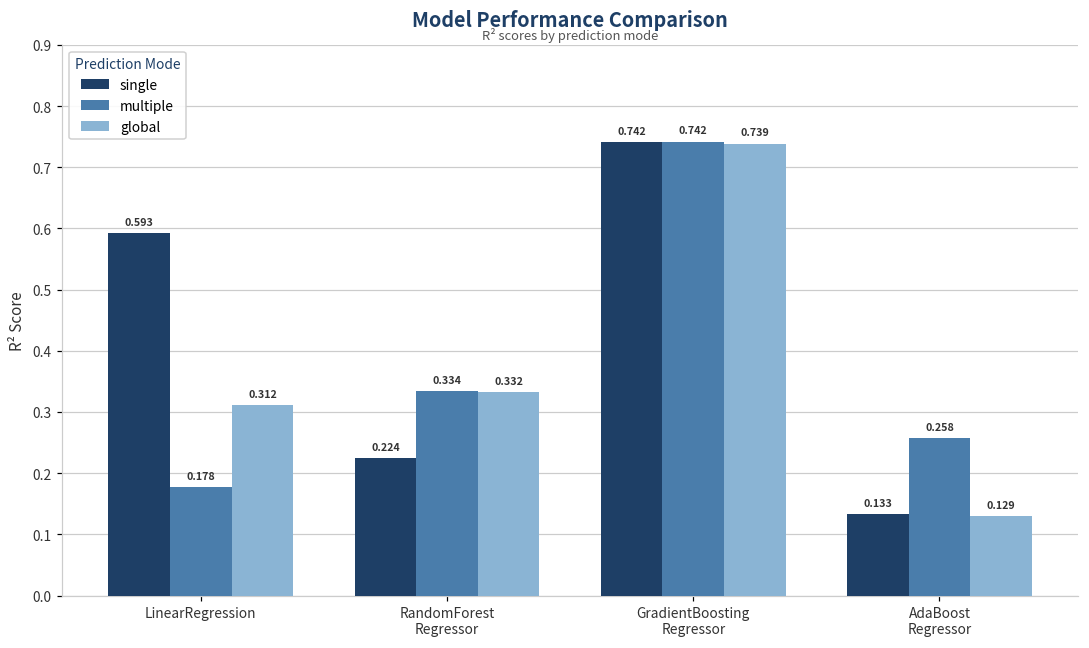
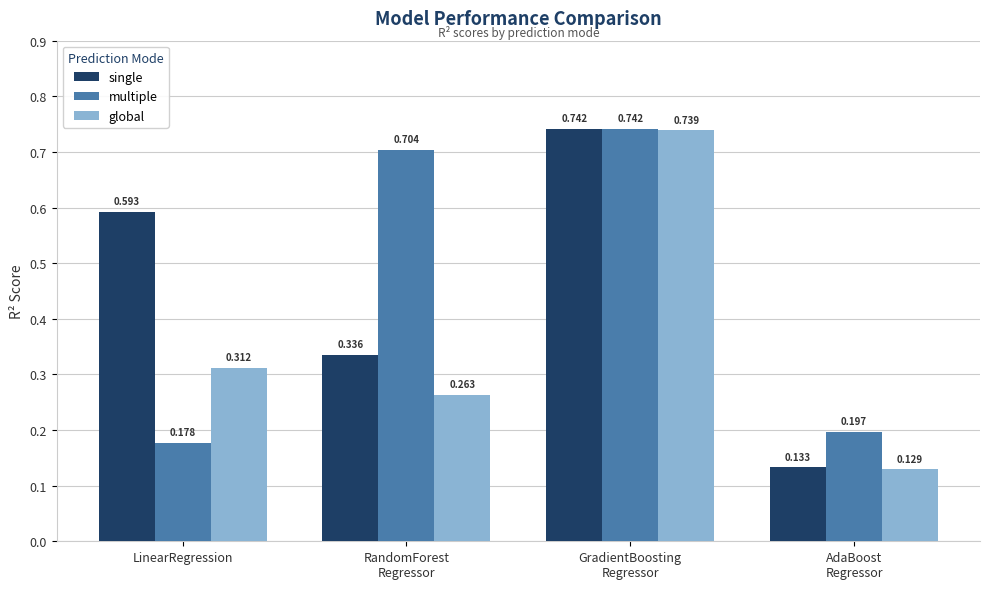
single, RandomForest Regressor: 0.224 -> 0.336
multiple, RandomForest Regressor: 0.334 -> 0.704
global, RandomForest Regressor: 0.332 -> 0.263
multiple, AdaBoost Regressor: 0.258 -> 0.197
